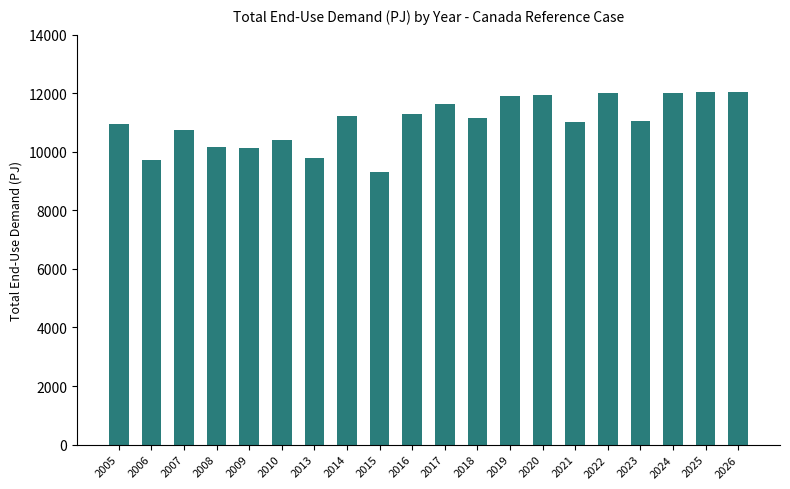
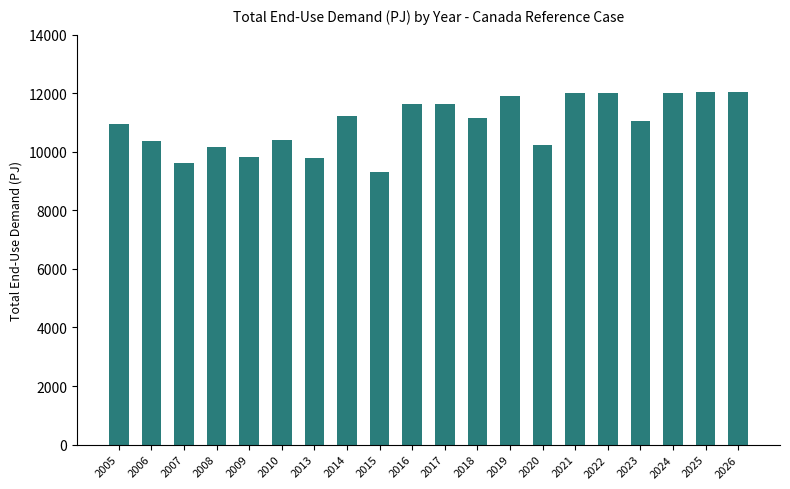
2006: 9700 -> 10400
2007: 10700 -> 9600
2009: 10100 -> 9800
2016: 11300 -> 11600
2020: 11900 -> 10200
2021: 11000 -> 12000
